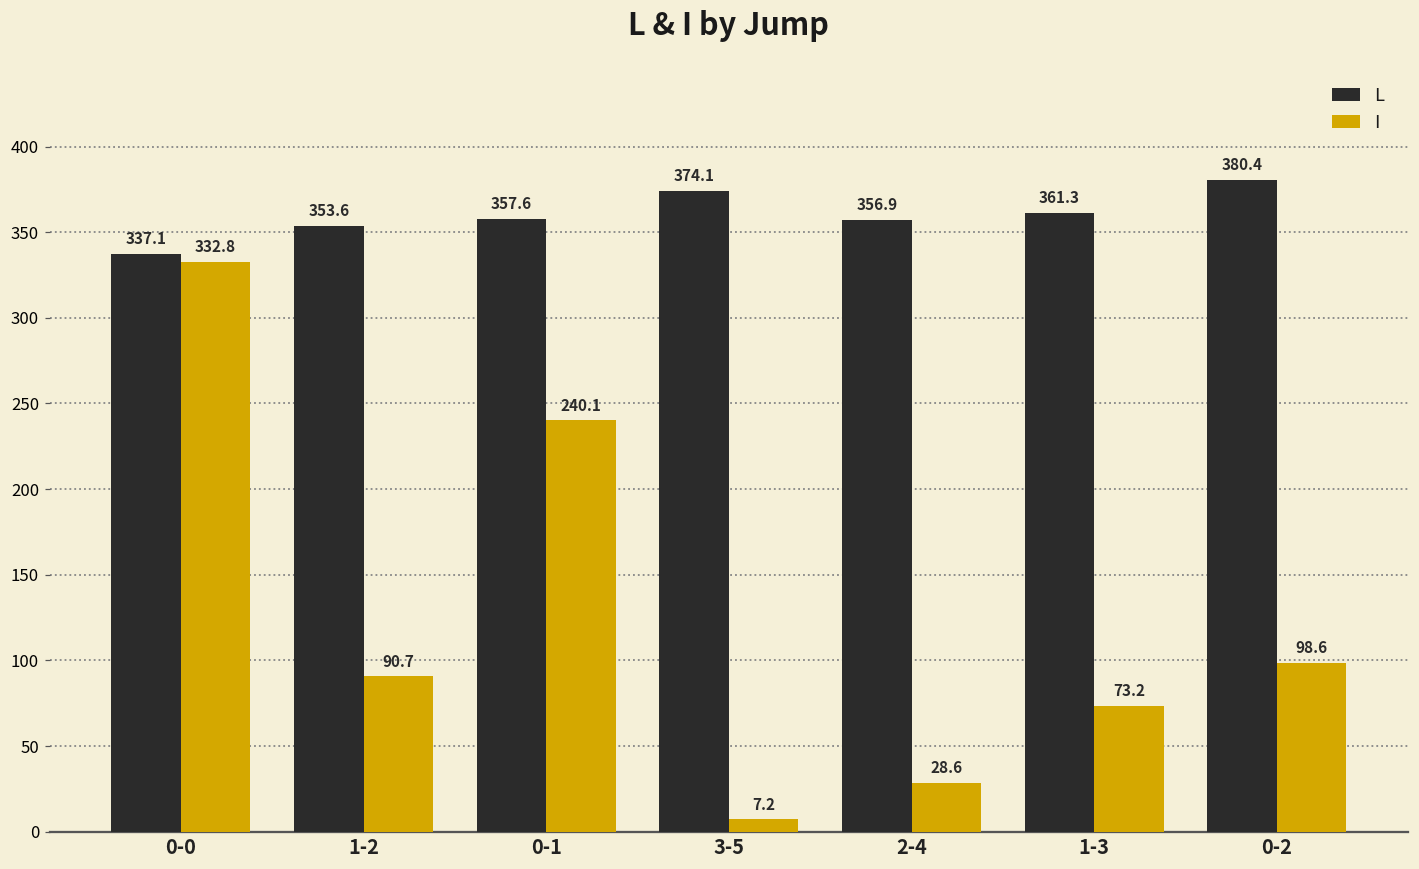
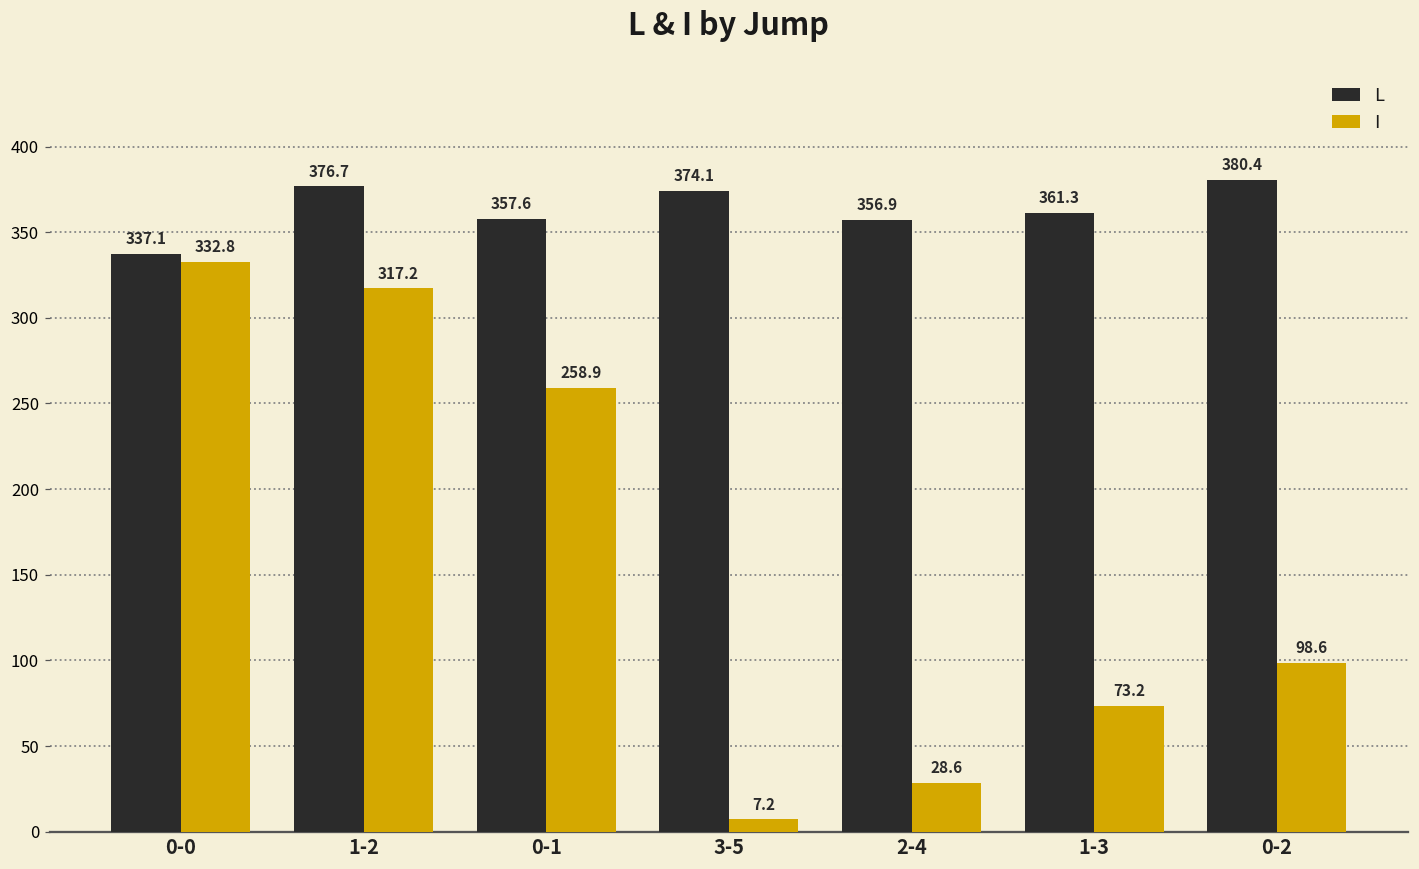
L, 1-2: 353.6 -> 376.7
I, 1-2: 90.7 -> 317.2
I, 0-1: 240.1 -> 258.9
